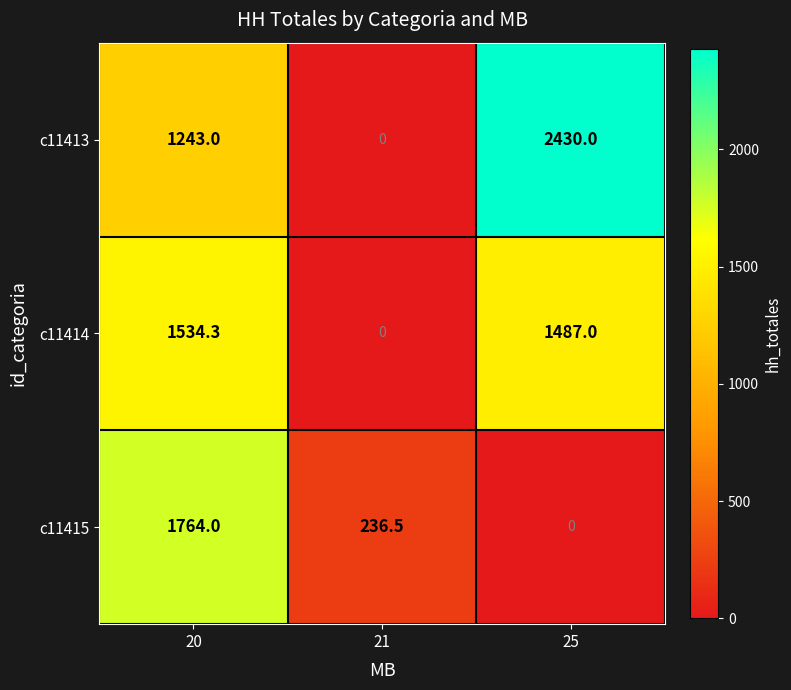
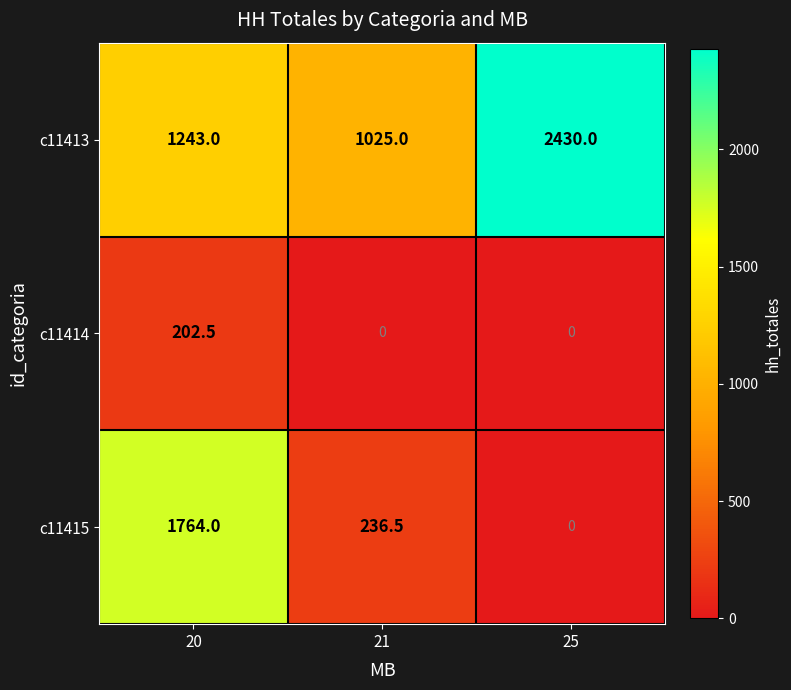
c11413, 21: 0 -> 1025.0
c11414, 20: 1534.3 -> 202.5
c11414, 25: 1487.0 -> 0
